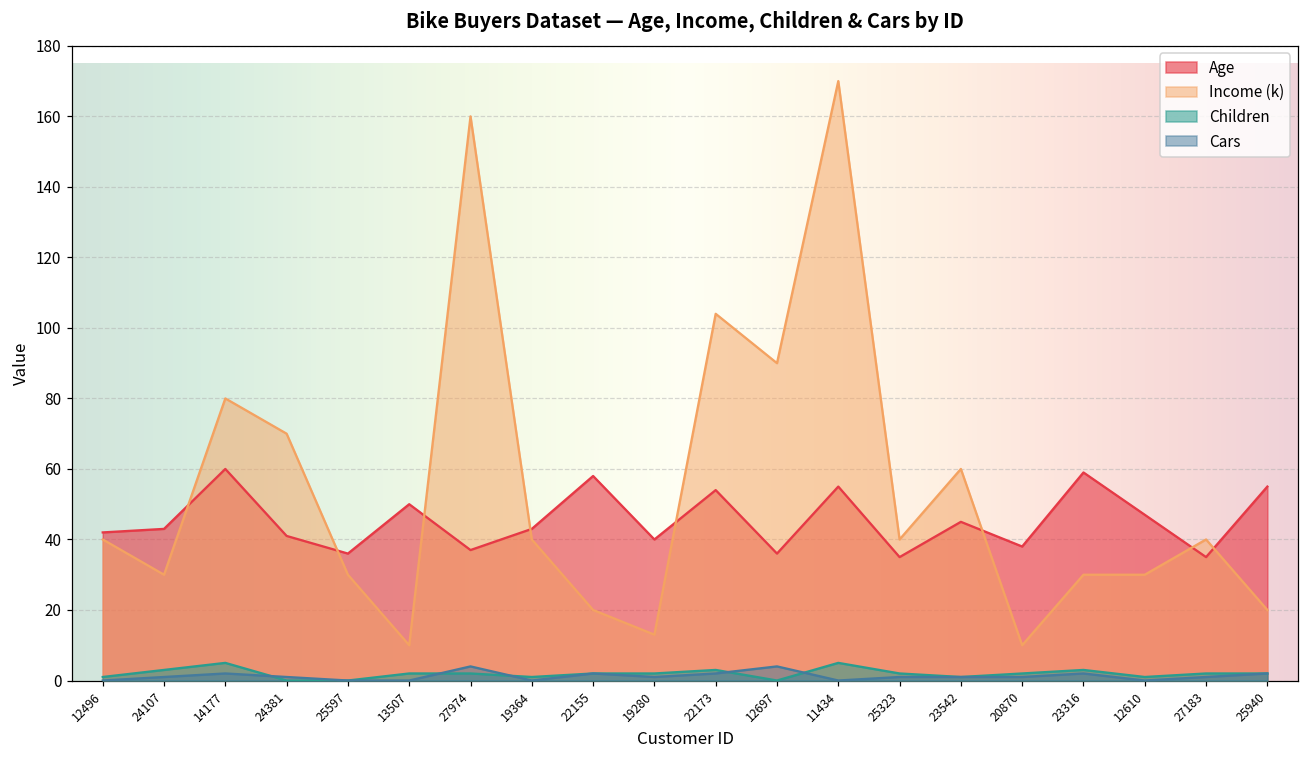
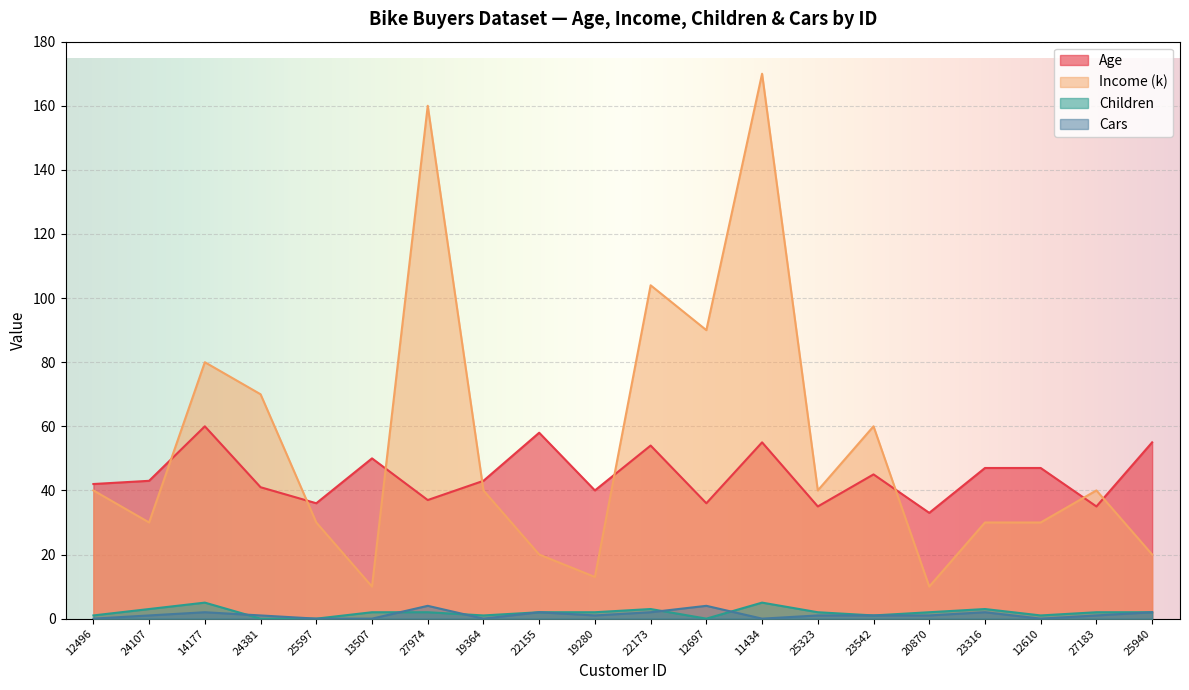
Age, 20870: 38 -> 33
Age, 23316: 59 -> 47
